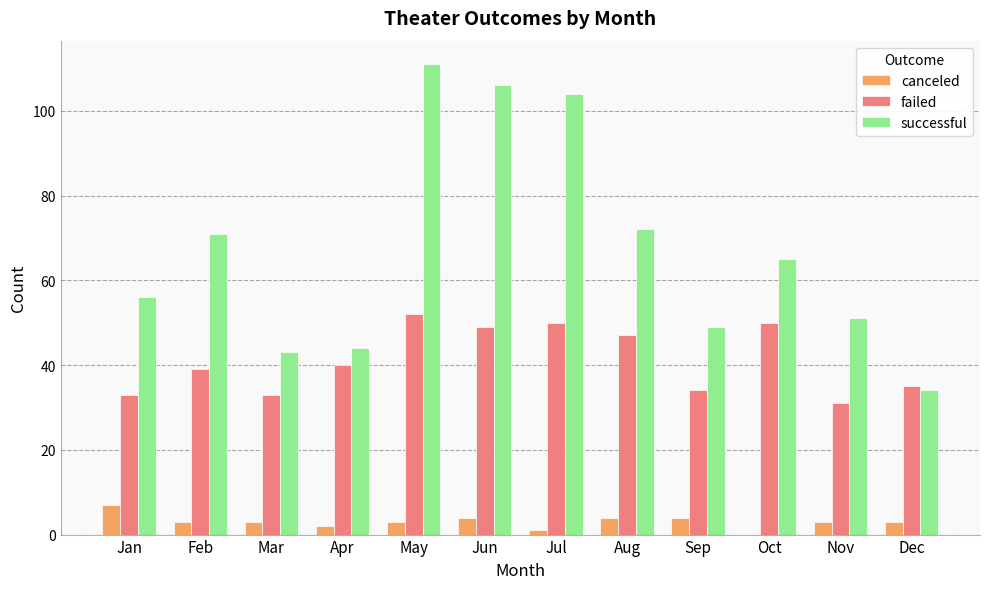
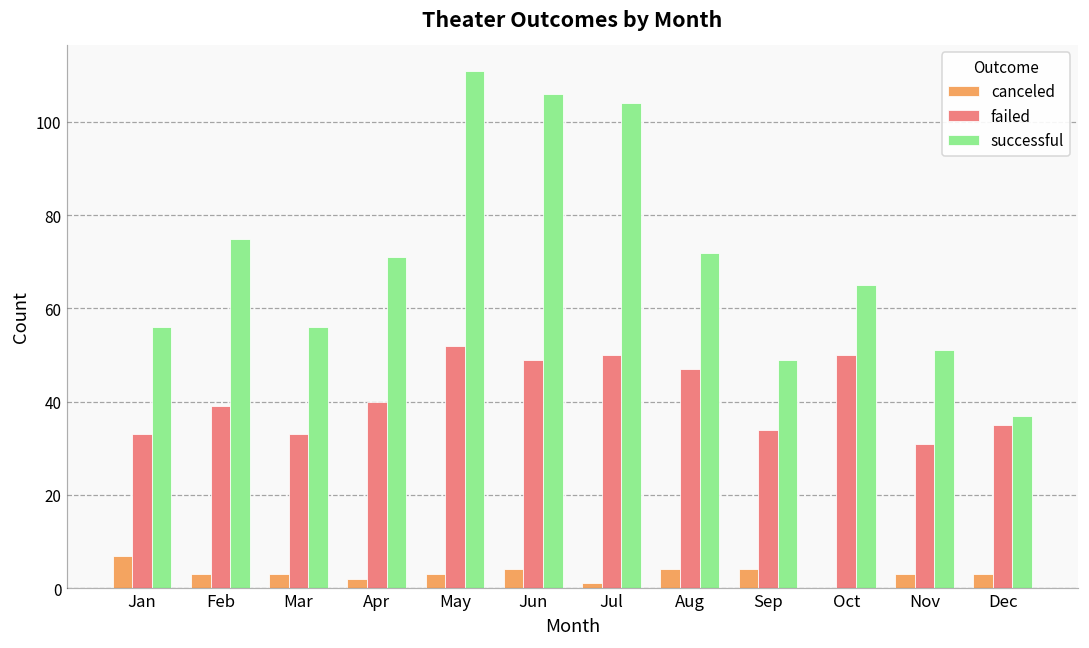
successful, Feb: 71 -> 75
successful, Mar: 43 -> 56
successful, Apr: 44 -> 71
successful, Dec: 34 -> 37
